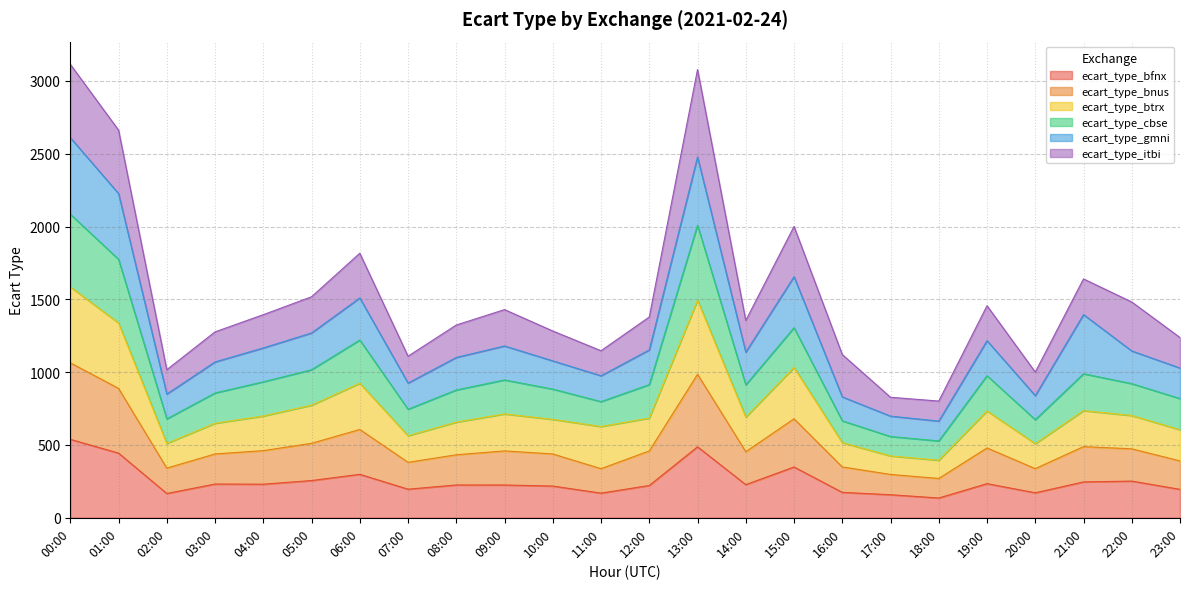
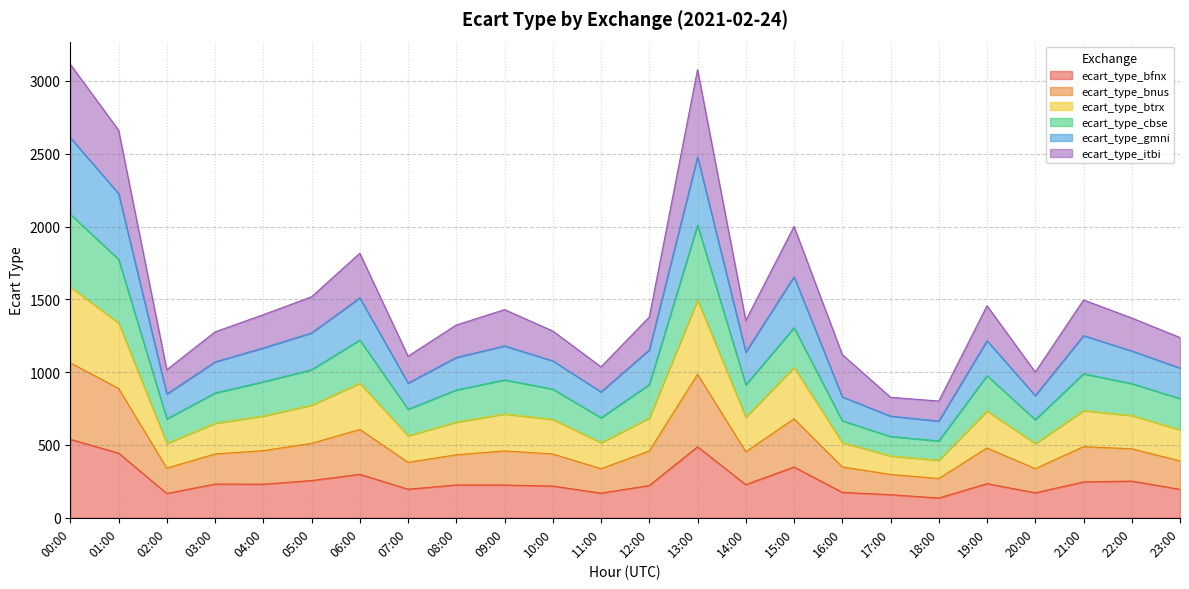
ecart_type_btrx, 11:00: 290 -> 180
ecart_type_gmni, 21:00: 410 -> 260
ecart_type_itbi, 22:00: 340 -> 230
